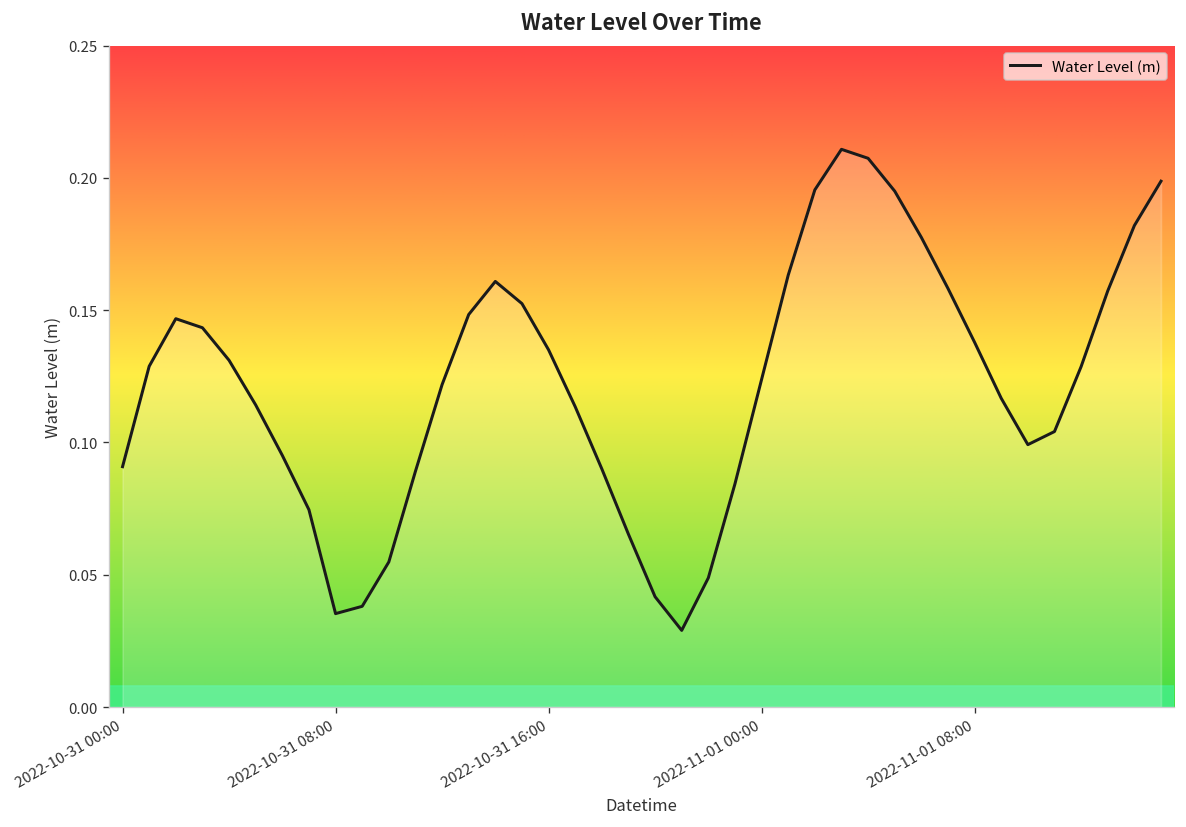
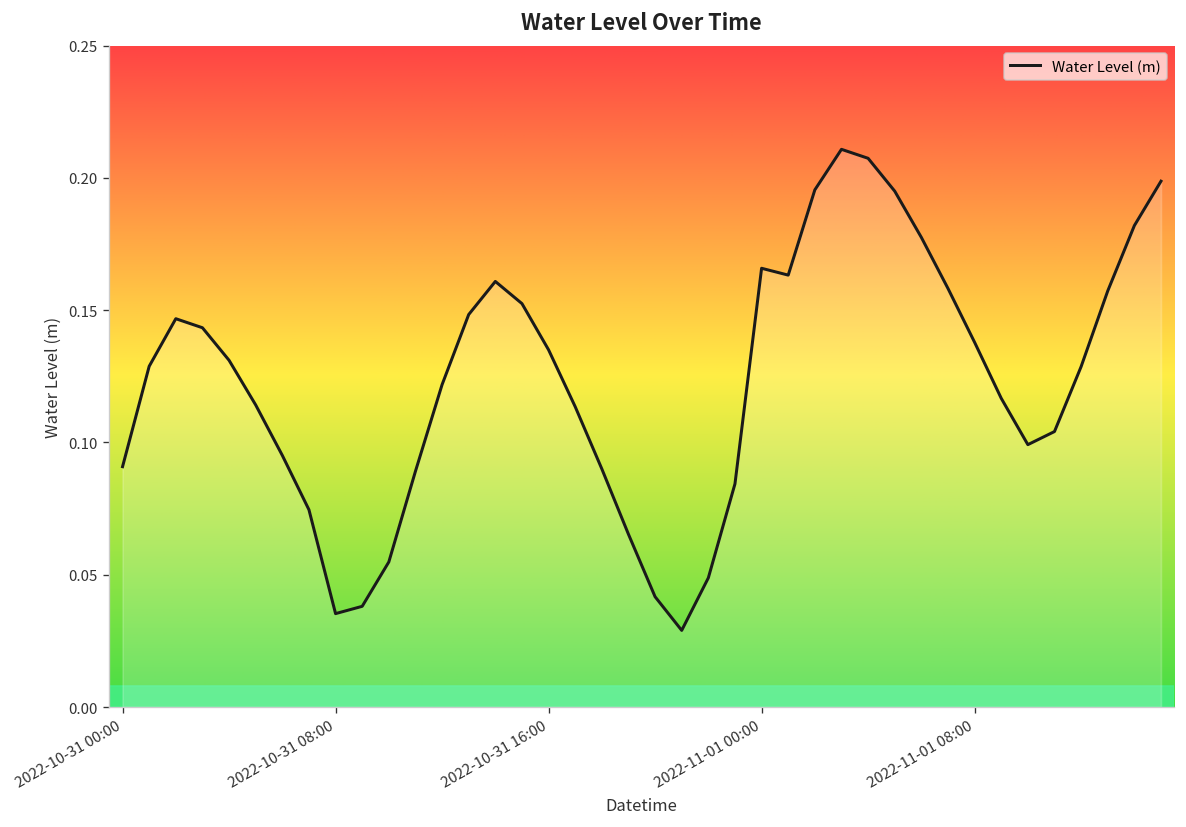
2022-11-01 00:00: 0.124 -> 0.166
